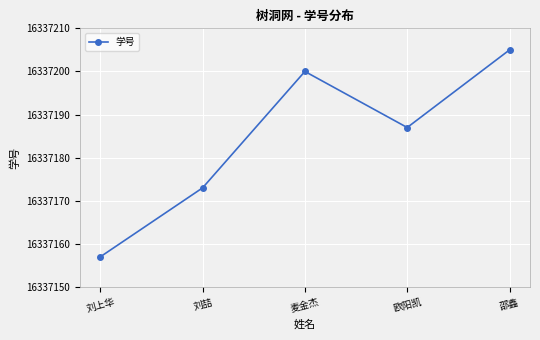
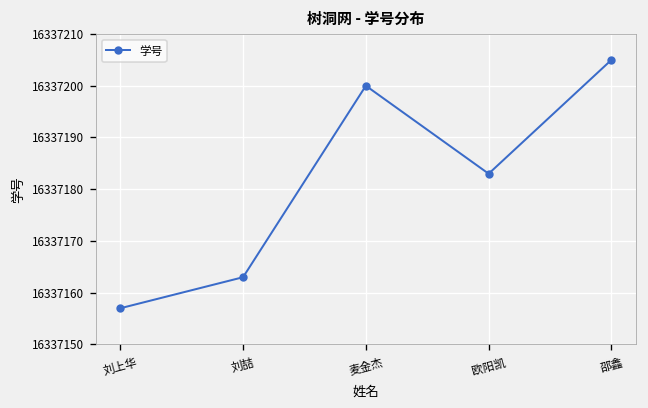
刘喆: 16337173 -> 16337163
欧阳凯: 16337187 -> 16337183
